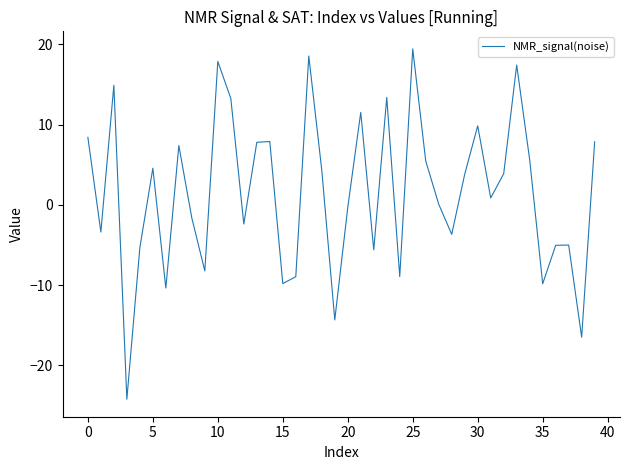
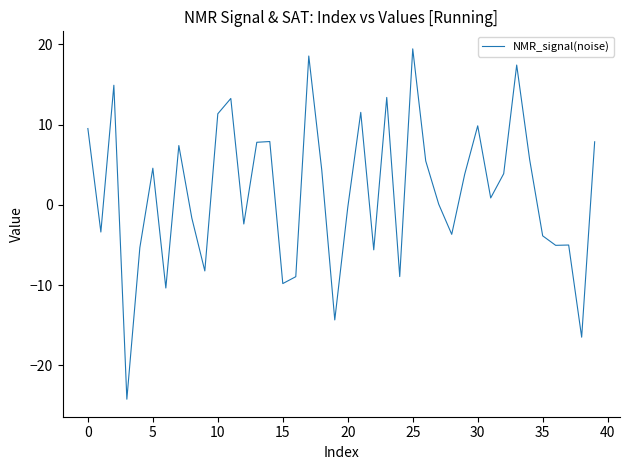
0: 8 -> 10
10: 18 -> 11
35: -10 -> -4
